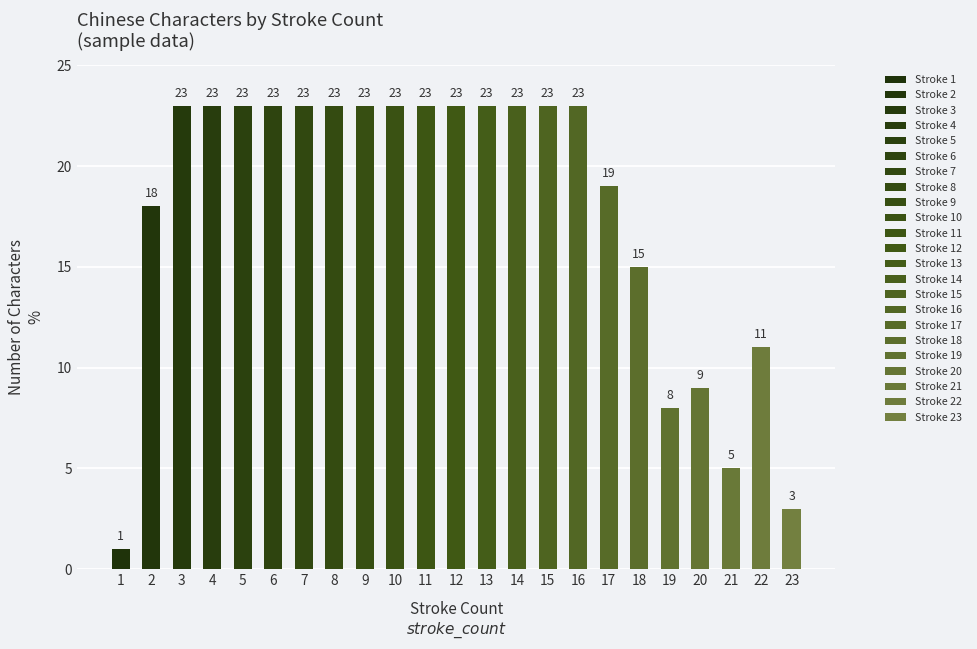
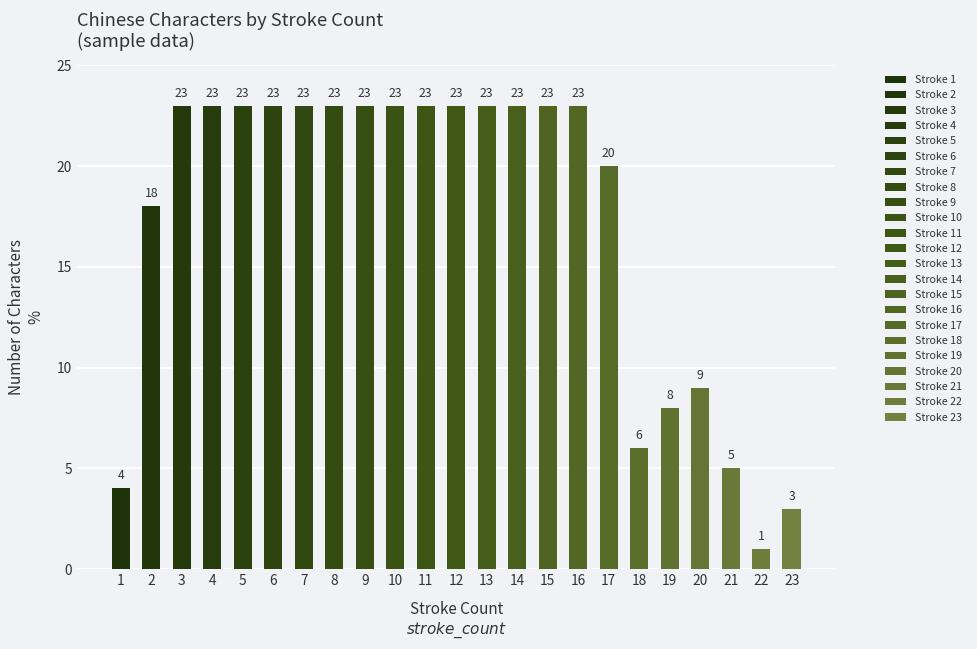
1: 1 -> 4
17: 19 -> 20
18: 15 -> 6
22: 11 -> 1
